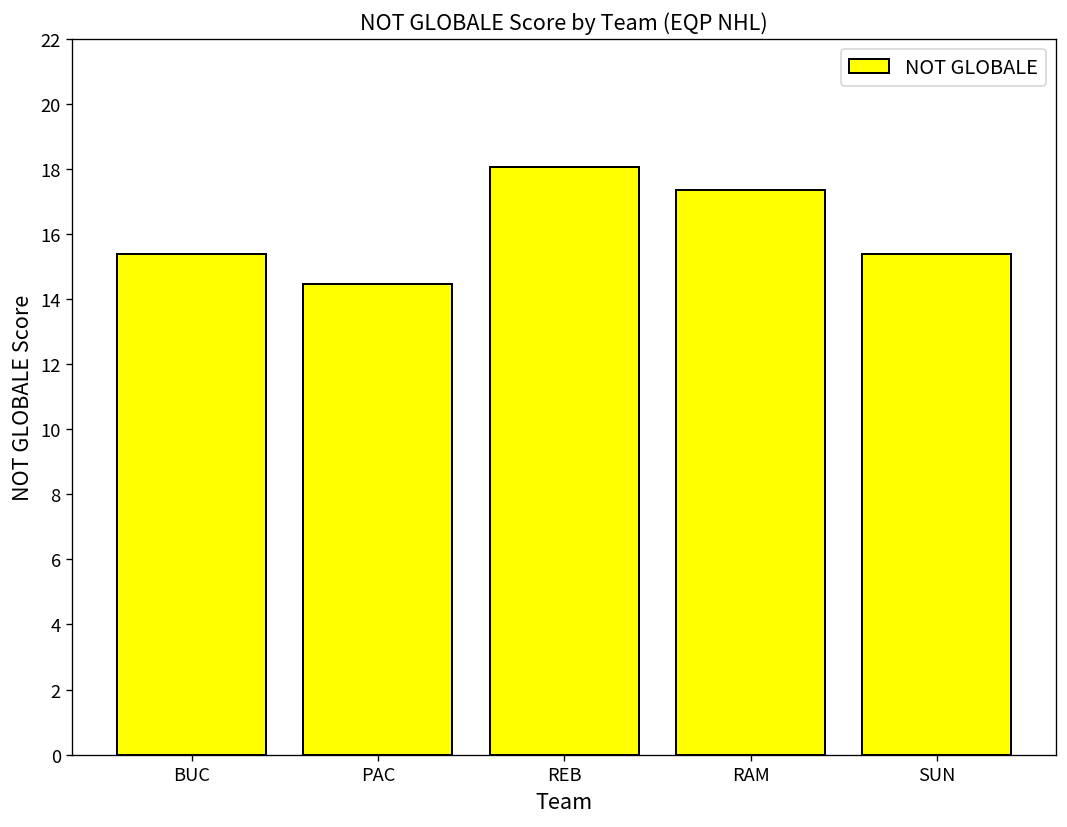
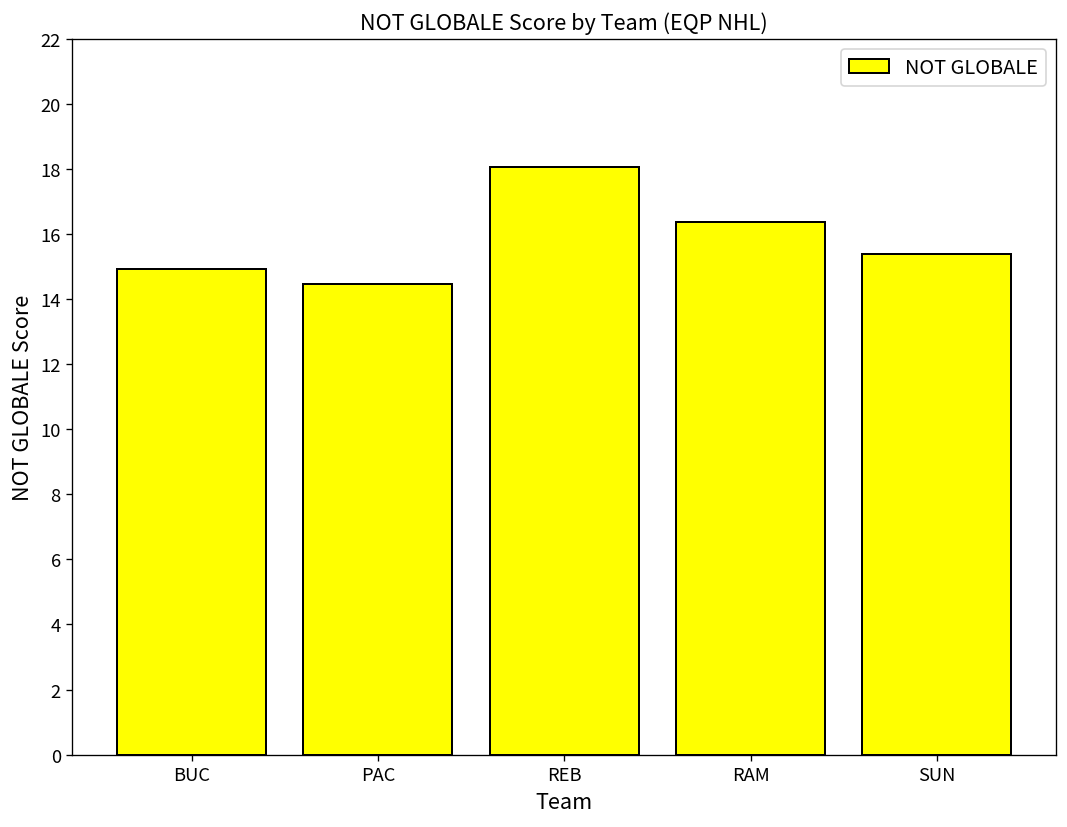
BUC: 15.4 -> 14.9
RAM: 17.3 -> 16.4
